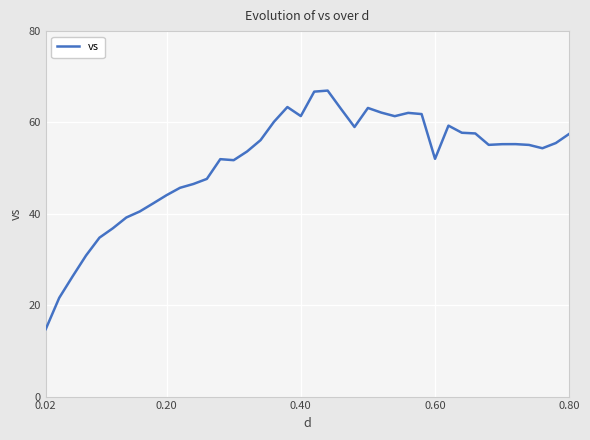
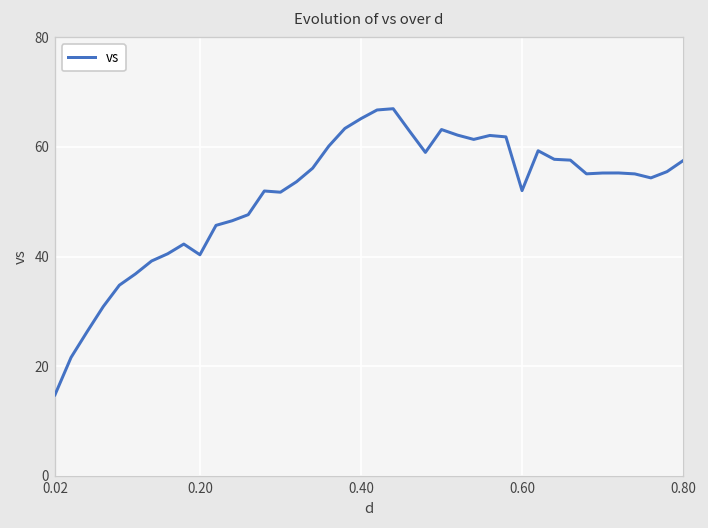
0.20: 44 -> 40
0.40: 61 -> 65
